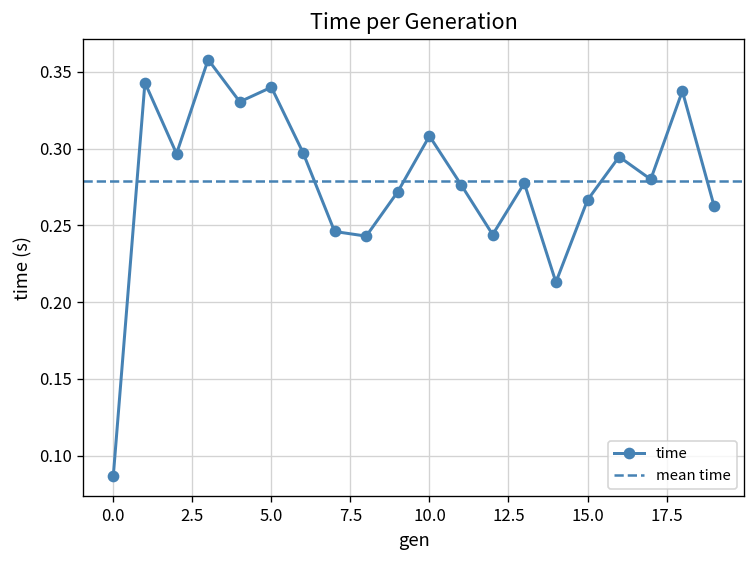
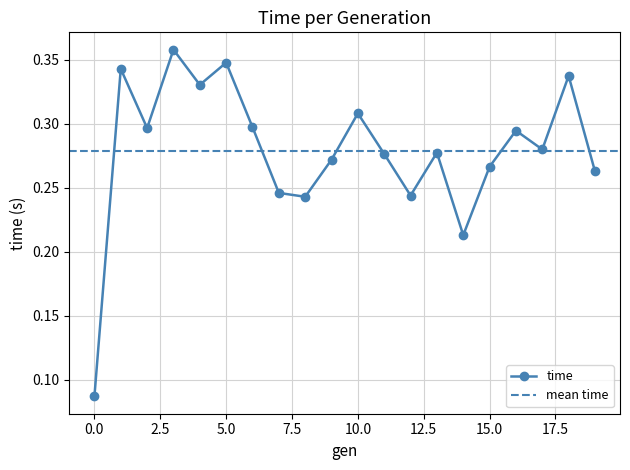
5.0: 0.340 -> 0.348
